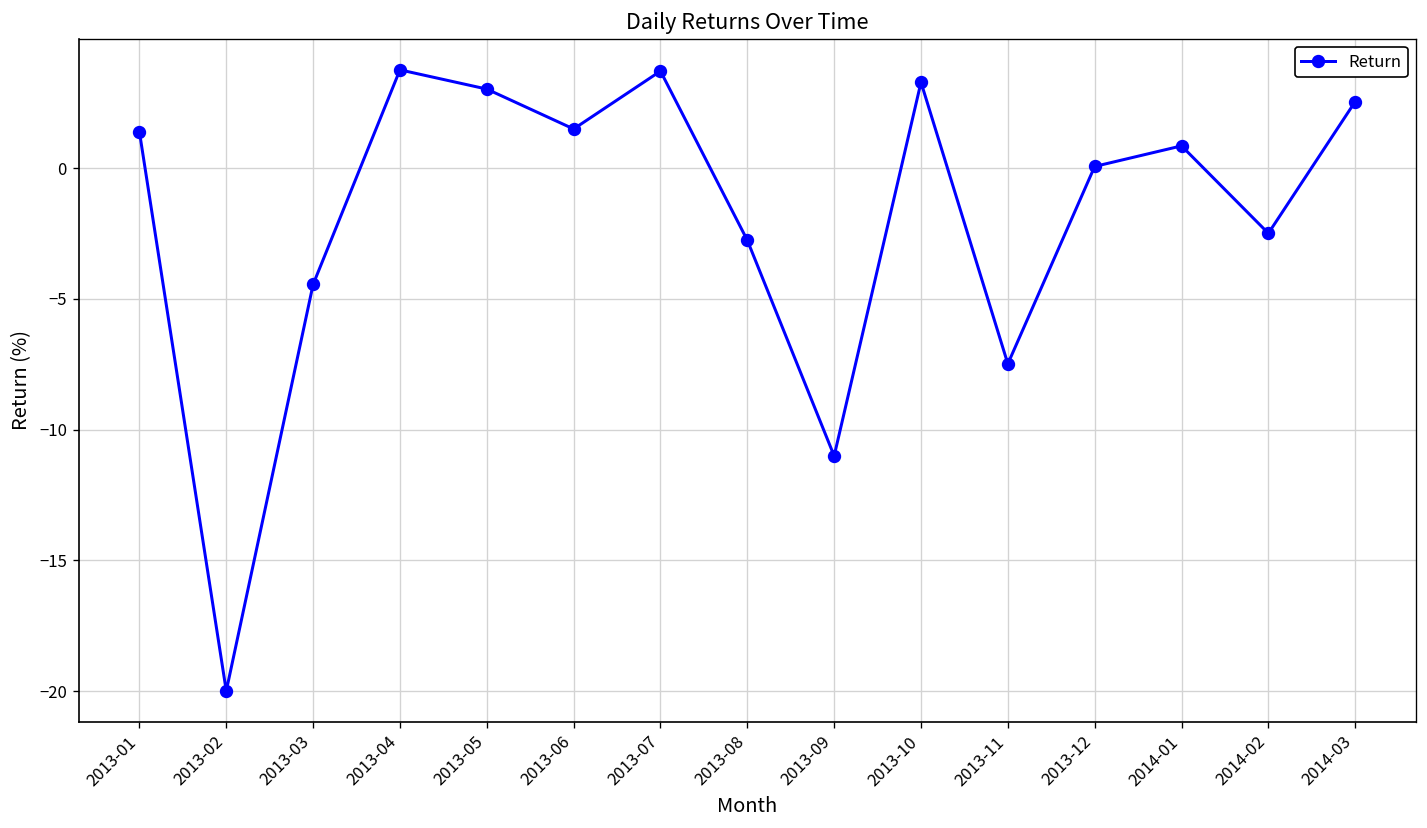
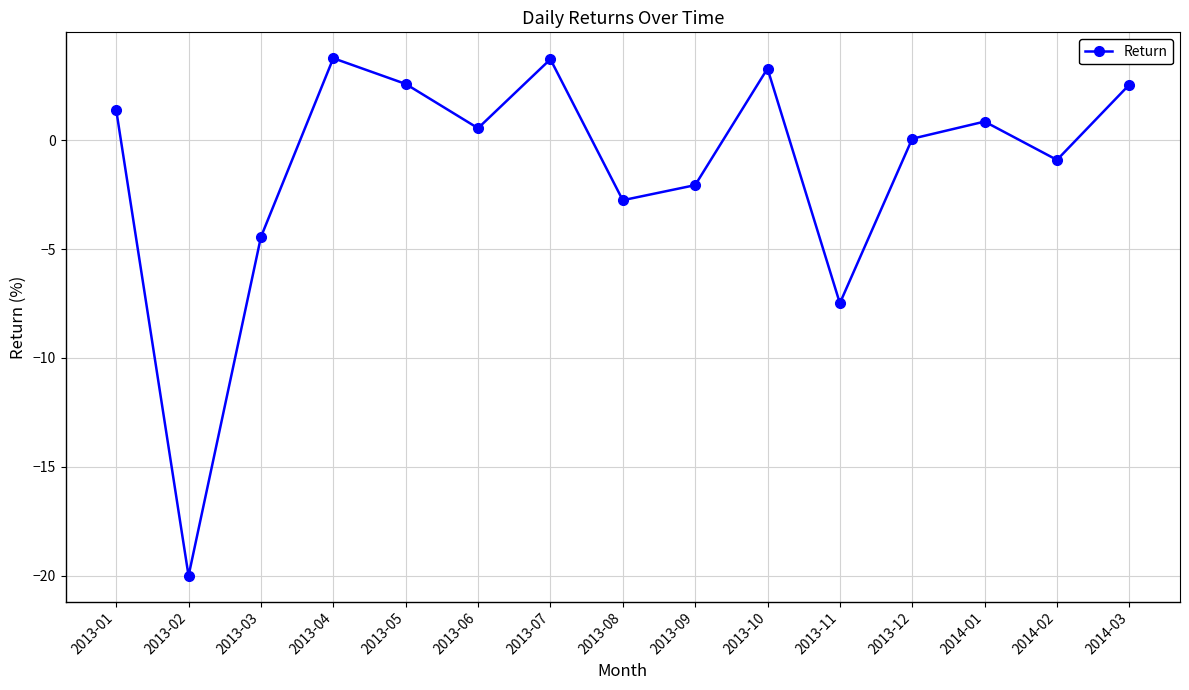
2013-05: 3.0 -> 2.6
2013-06: 1.5 -> 0.5
2013-09: -11.0 -> -2.1
2014-02: -2.5 -> -0.9
